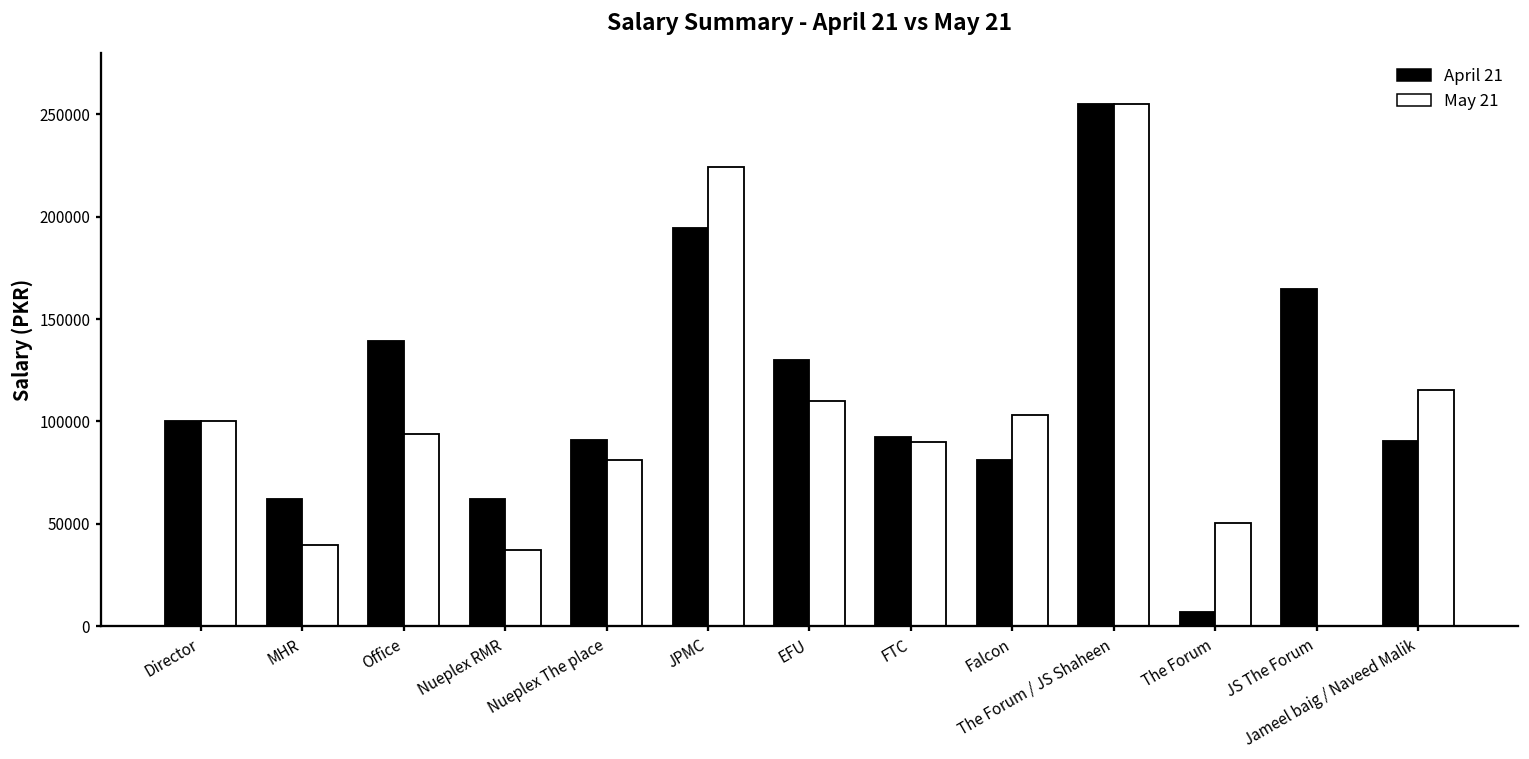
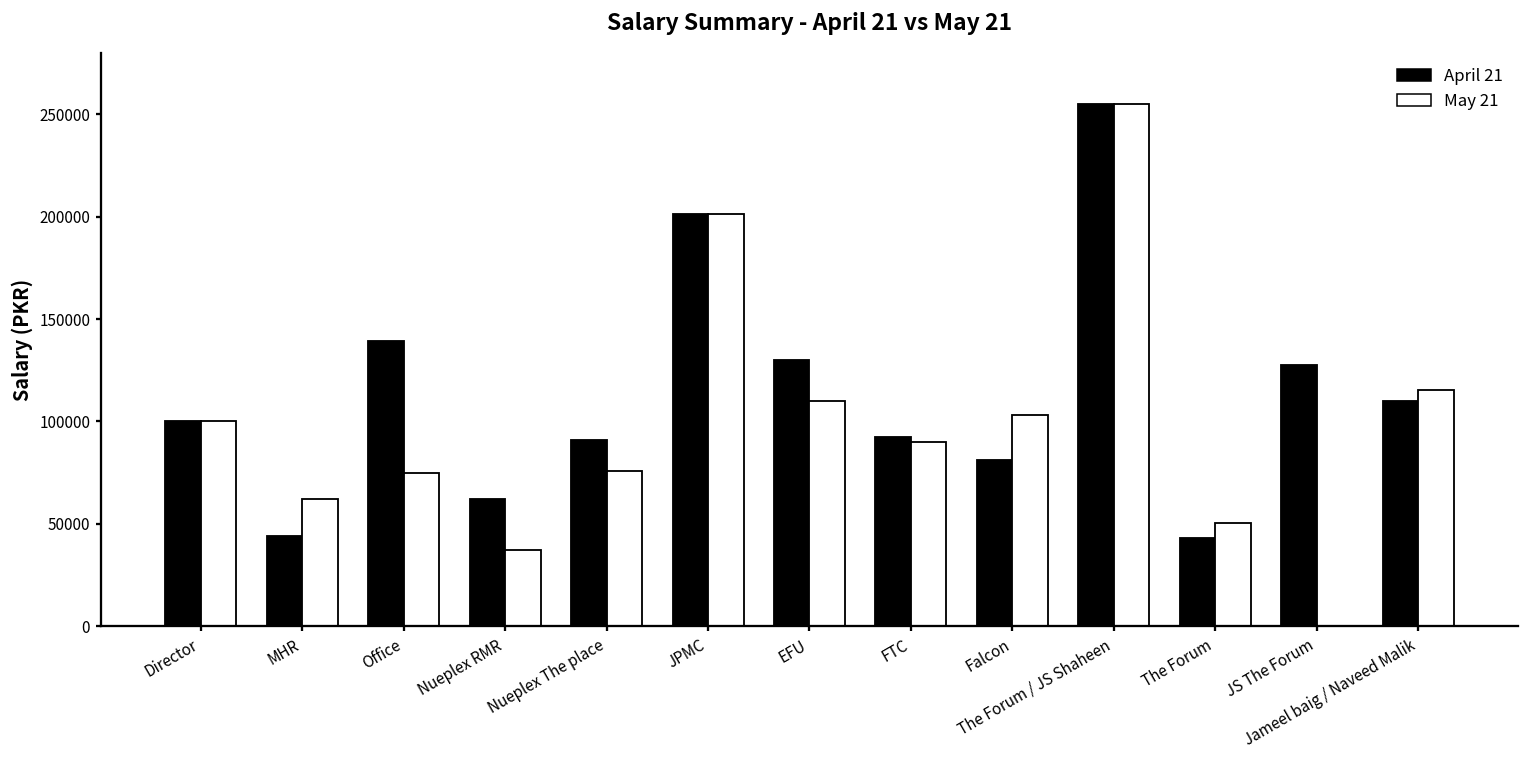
April 21, MHR: 62000 -> 44000
May 21, MHR: 40000 -> 62000
May 21, Office: 94000 -> 75000
May 21, Nueplex The place: 81000 -> 76000
April 21, JPMC: 194000 -> 201000
May 21, JPMC: 224000 -> 201000
April 21, The Forum: 7000 -> 43000
April 21, JS The Forum: 165000 -> 127000
April 21, Jameel baig / Naveed Malik: 91000 -> 110000
